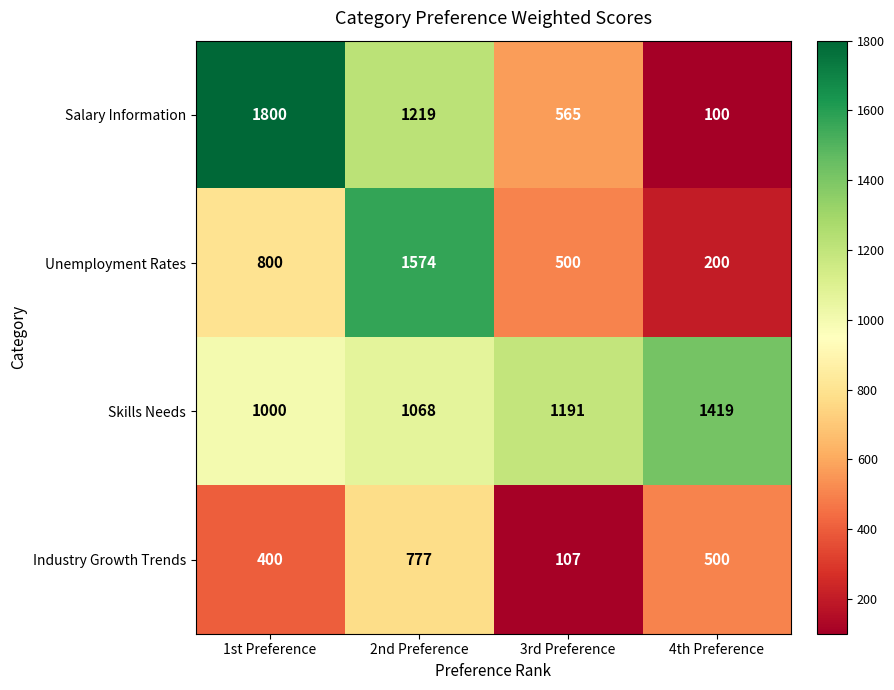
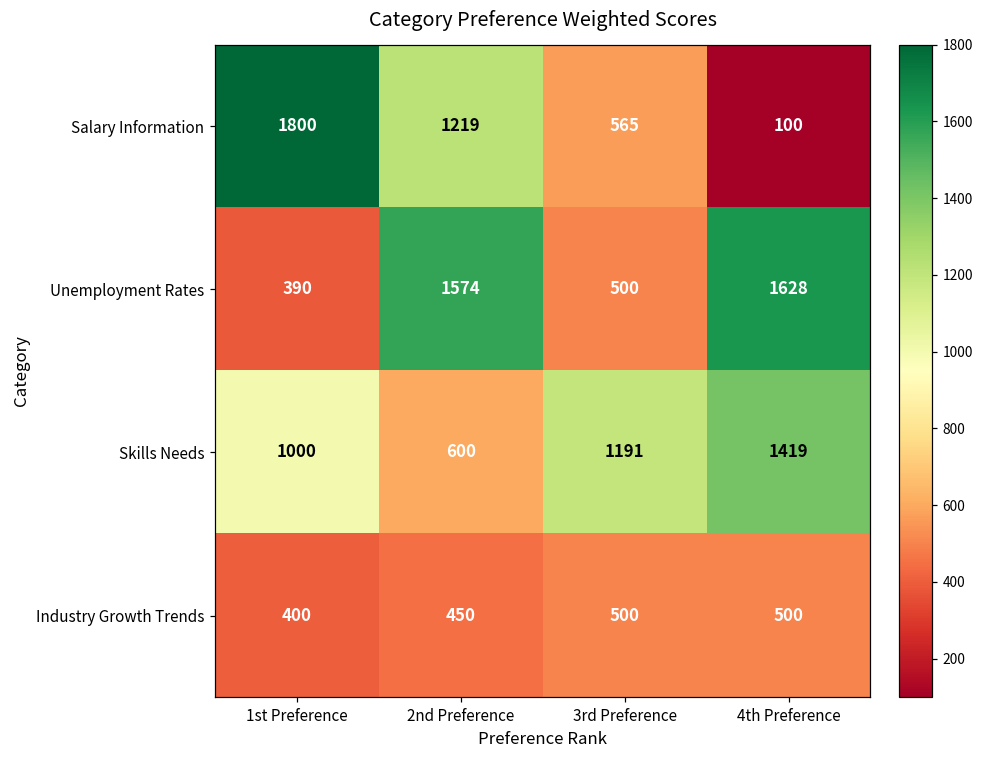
Unemployment Rates, 1st Preference: 800 -> 390
Unemployment Rates, 4th Preference: 200 -> 1628
Skills Needs, 2nd Preference: 1068 -> 600
Industry Growth Trends, 2nd Preference: 777 -> 450
Industry Growth Trends, 3rd Preference: 107 -> 500
